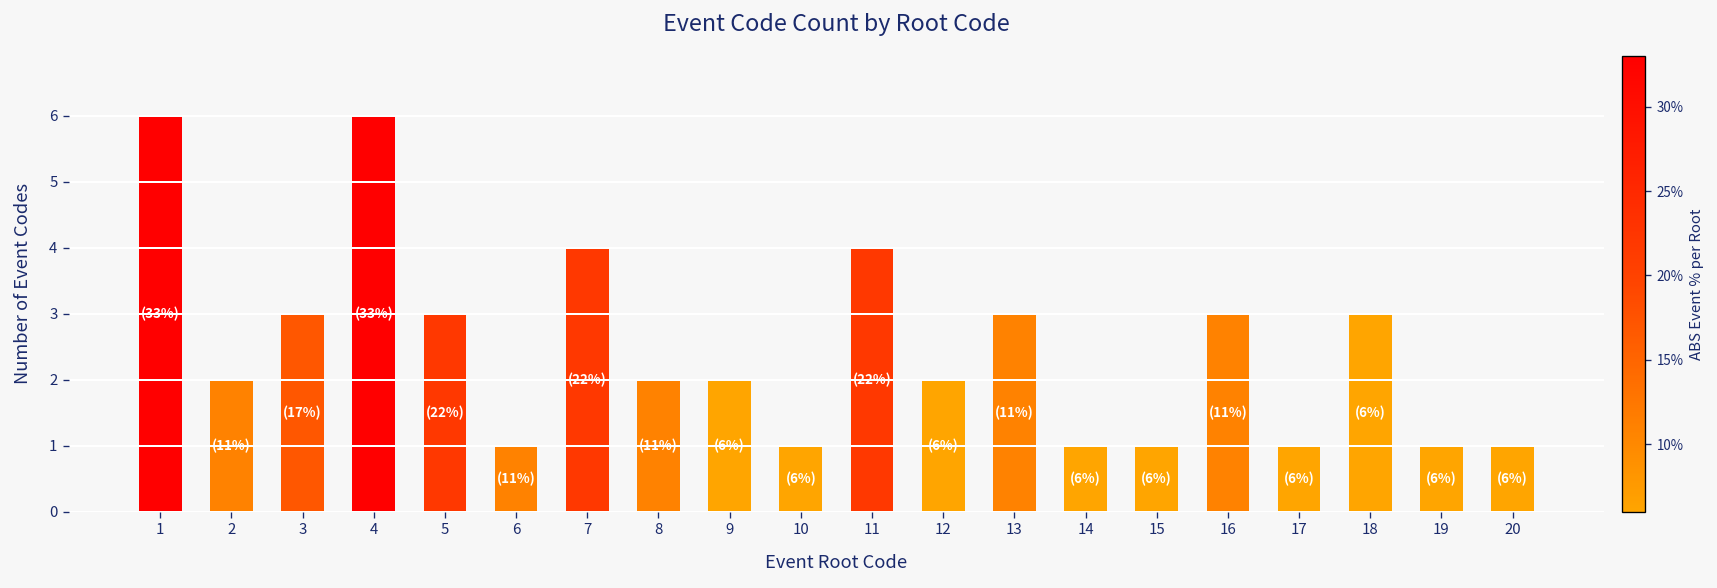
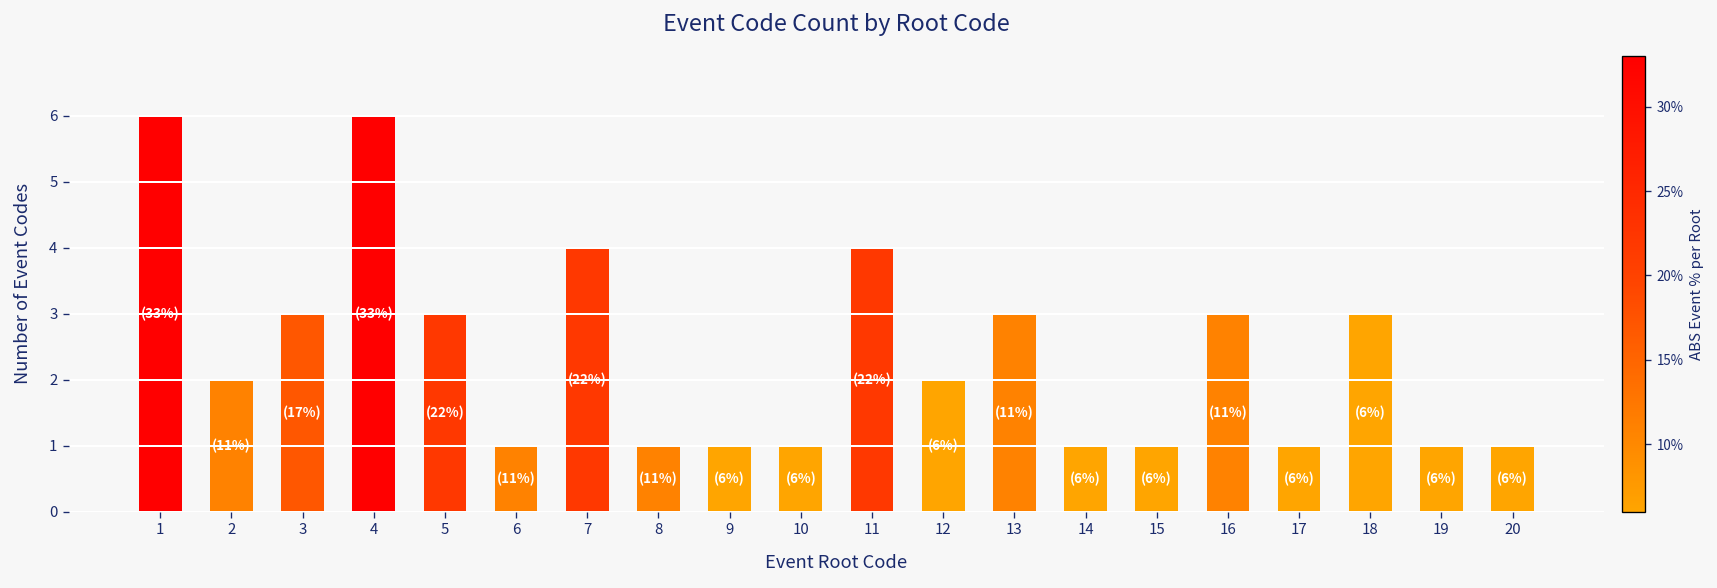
8: 2 -> 1
9: 2 -> 1
